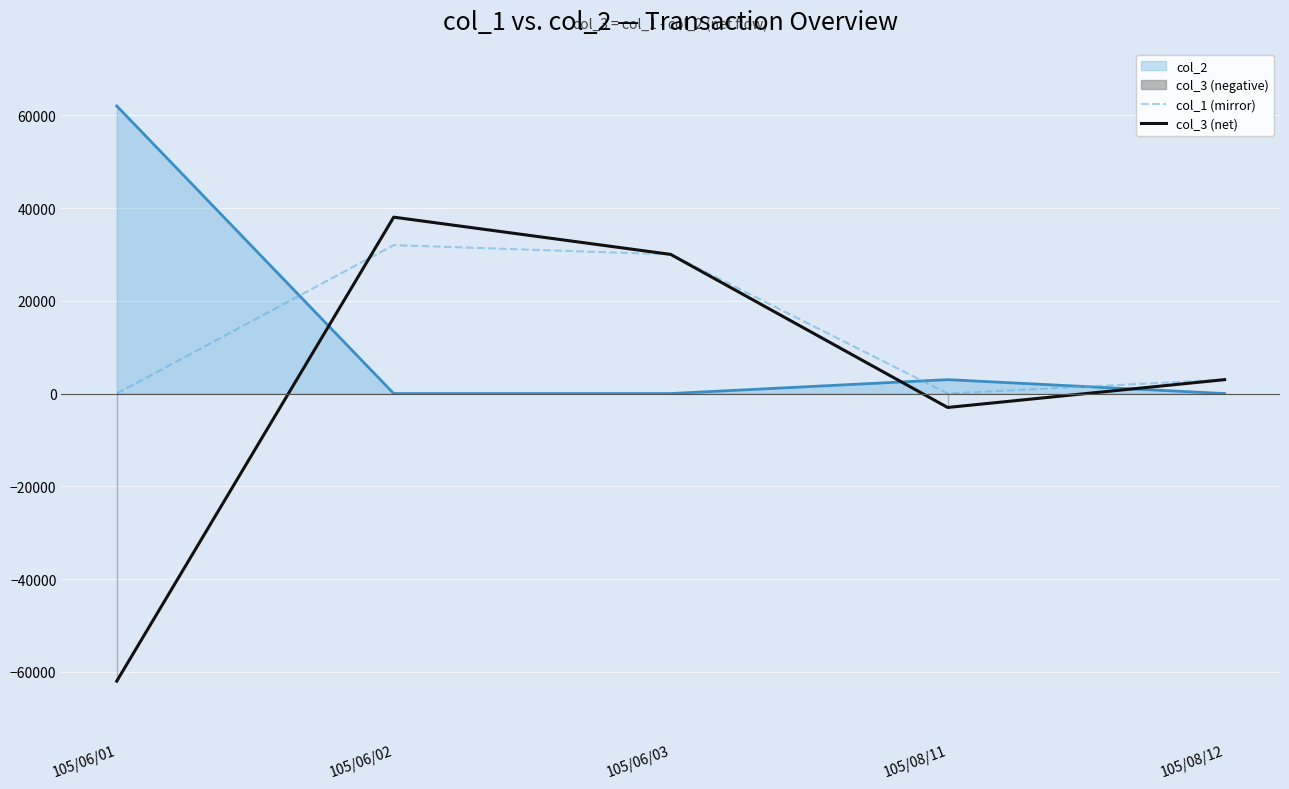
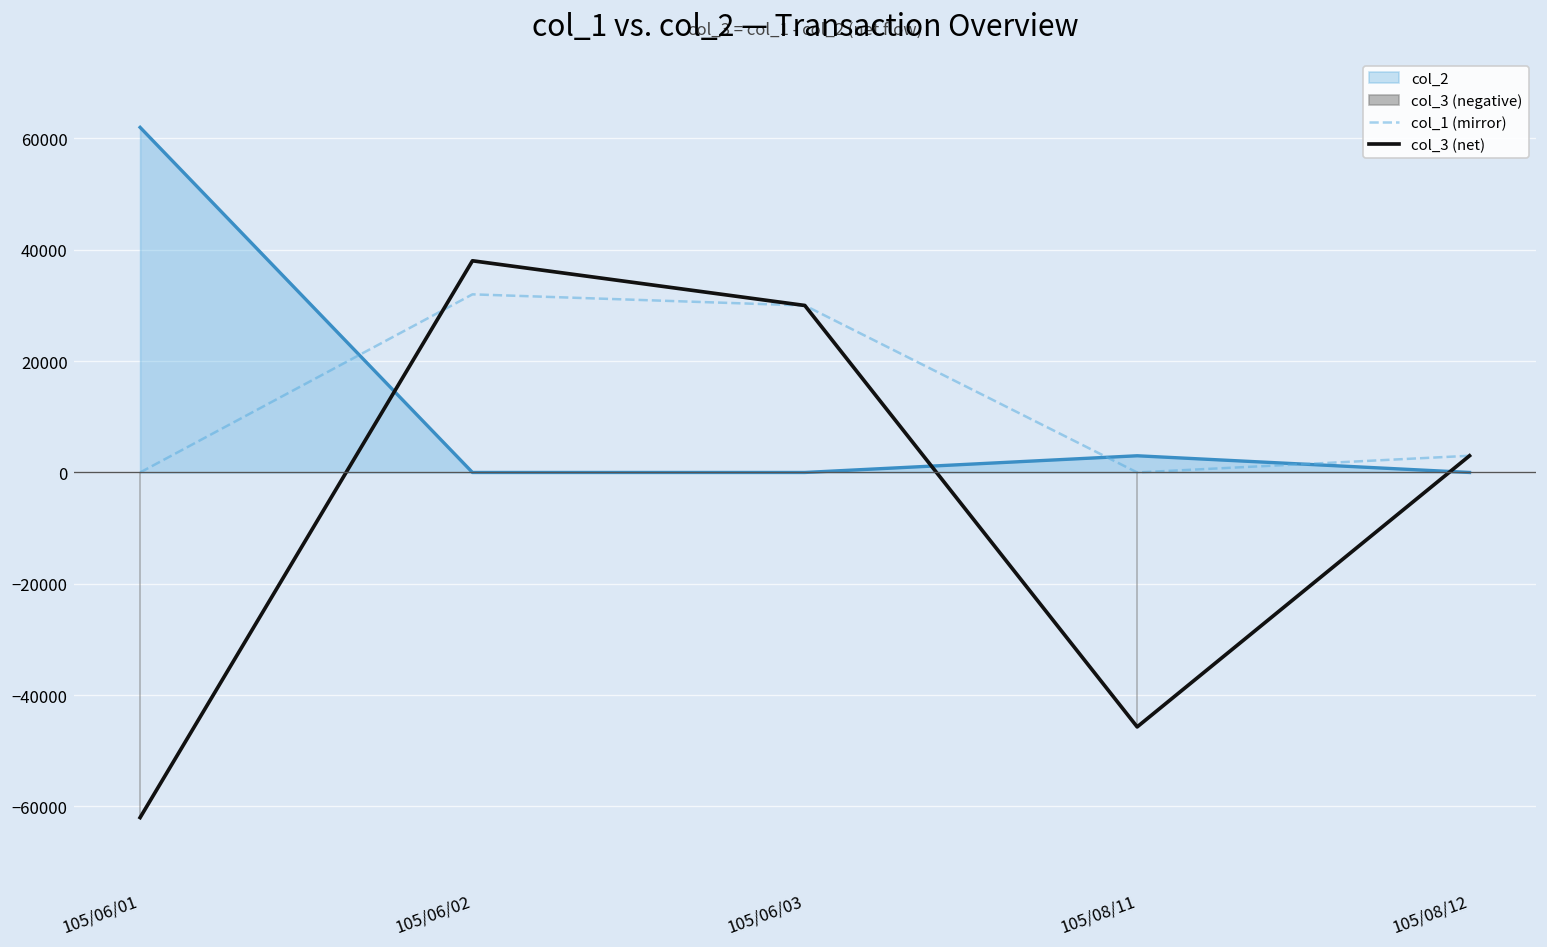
col_3 (net), 105/08/11: -3000 -> -46000
